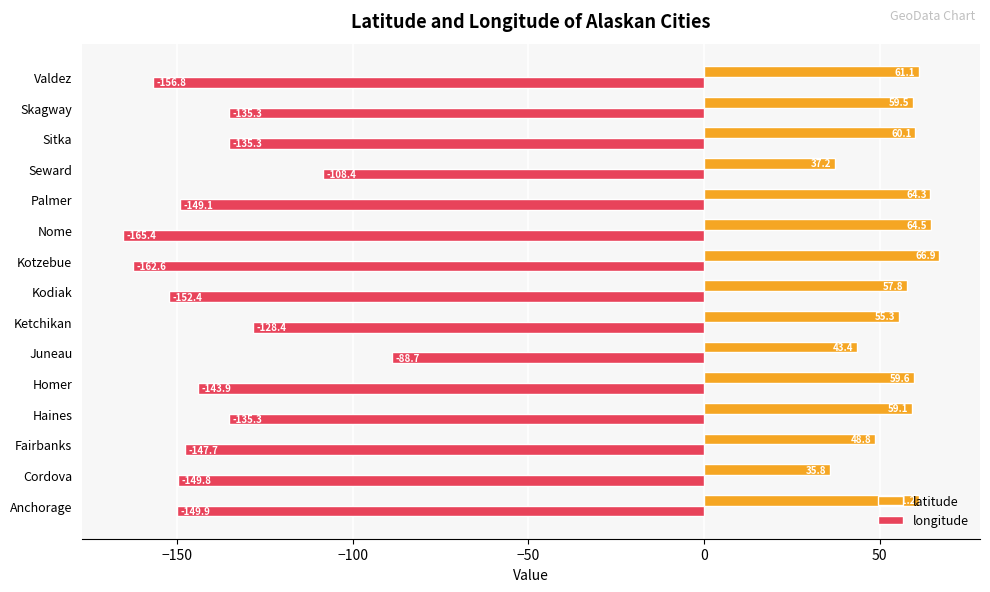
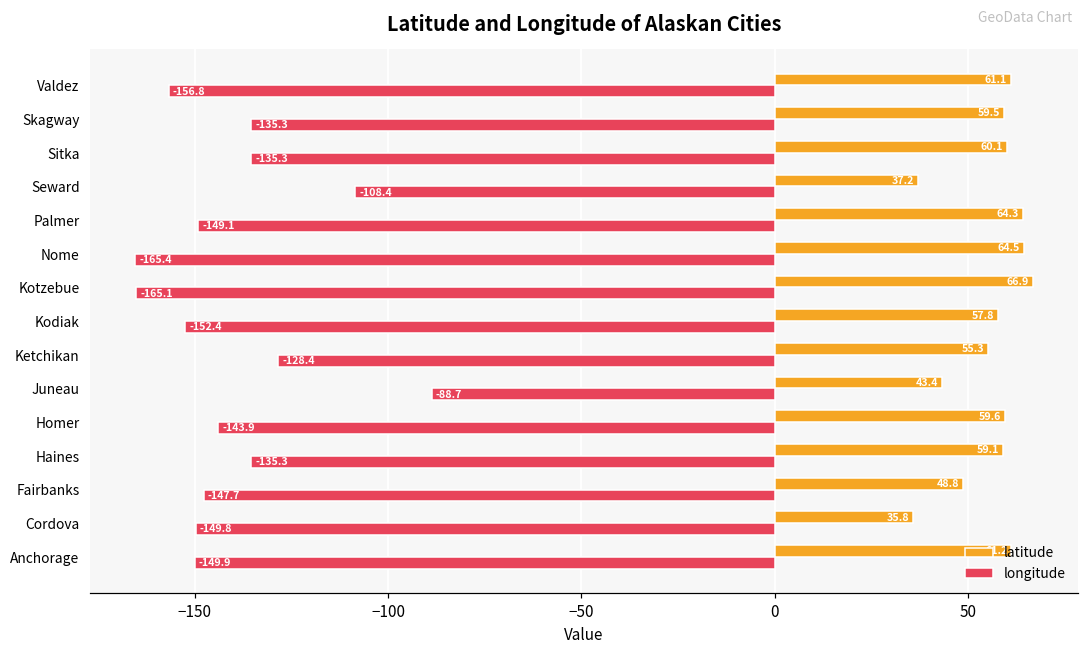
longitude, Kotzebue: -162.6 -> -165.1
